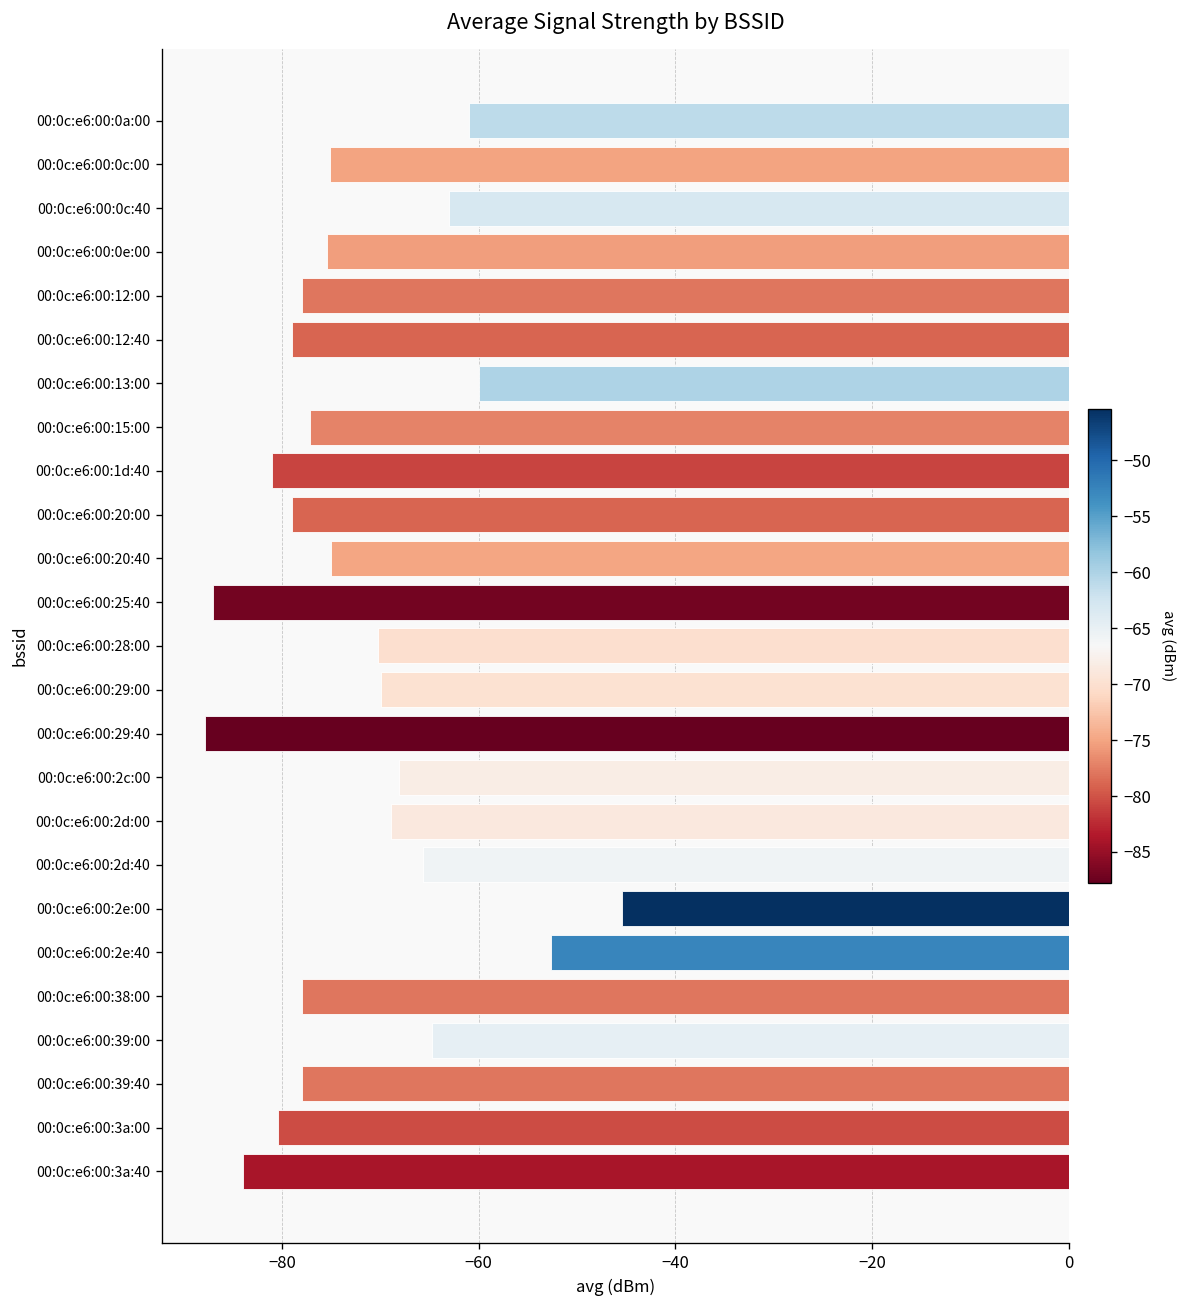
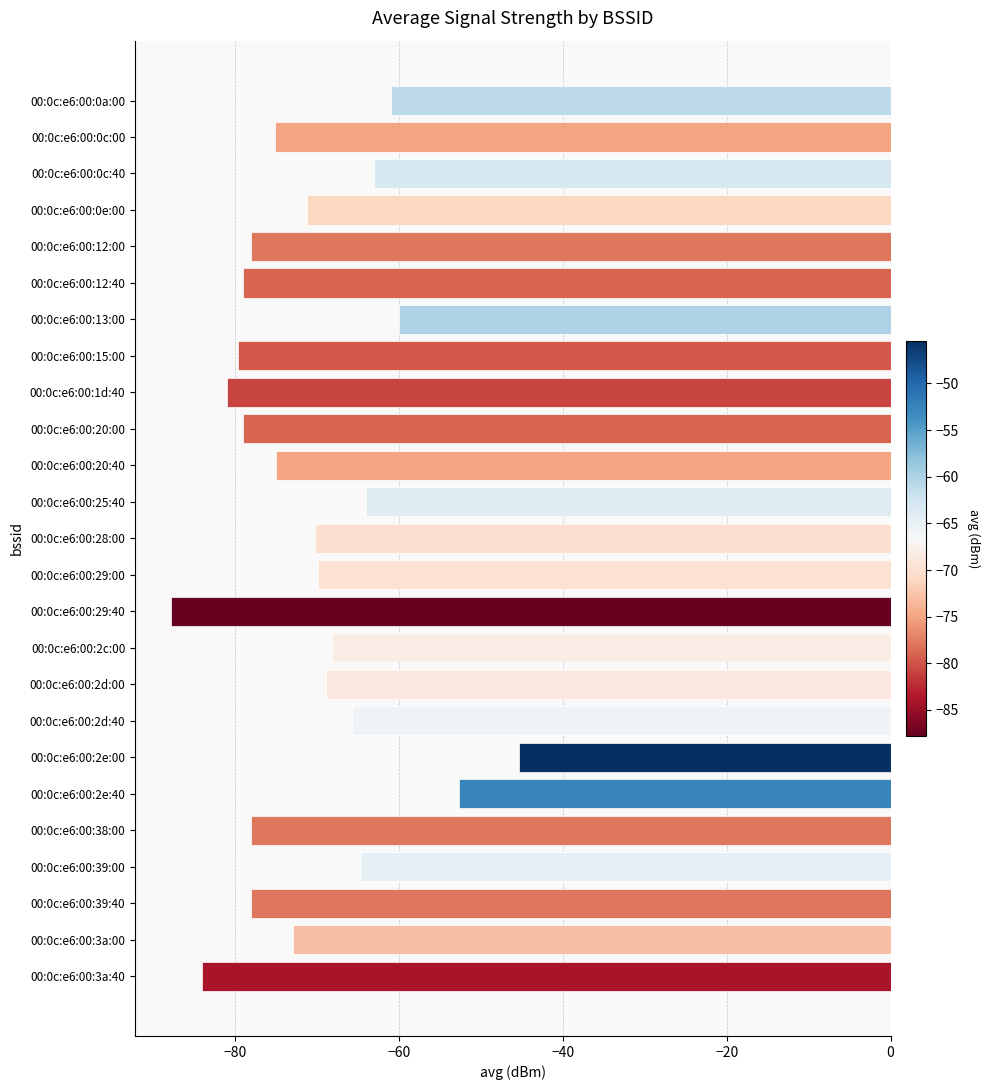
00:0c:e6:00:0e:00: -75 -> -71
00:0c:e6:00:15:00: -77 -> -80
00:0c:e6:00:25:40: -87 -> -64
00:0c:e6:00:3a:00: -80 -> -73
